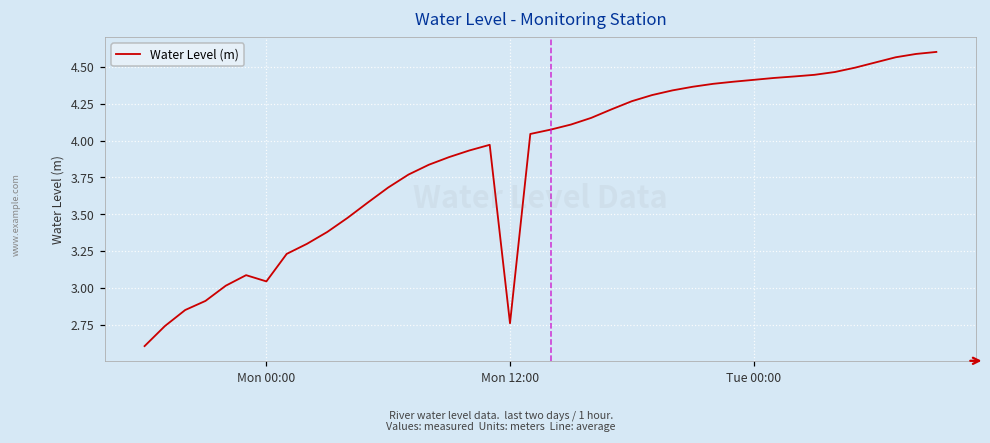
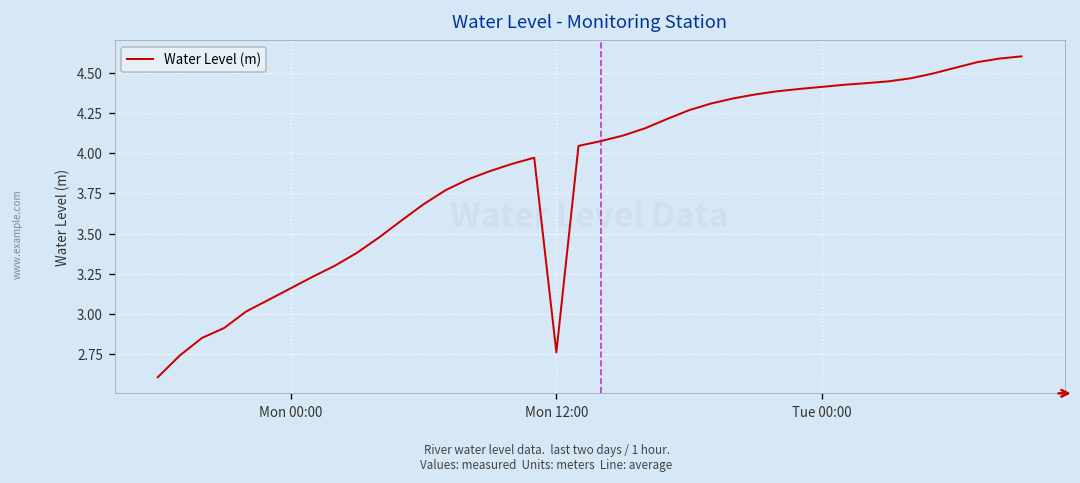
Mon 00:00: 3.04 -> 3.16
